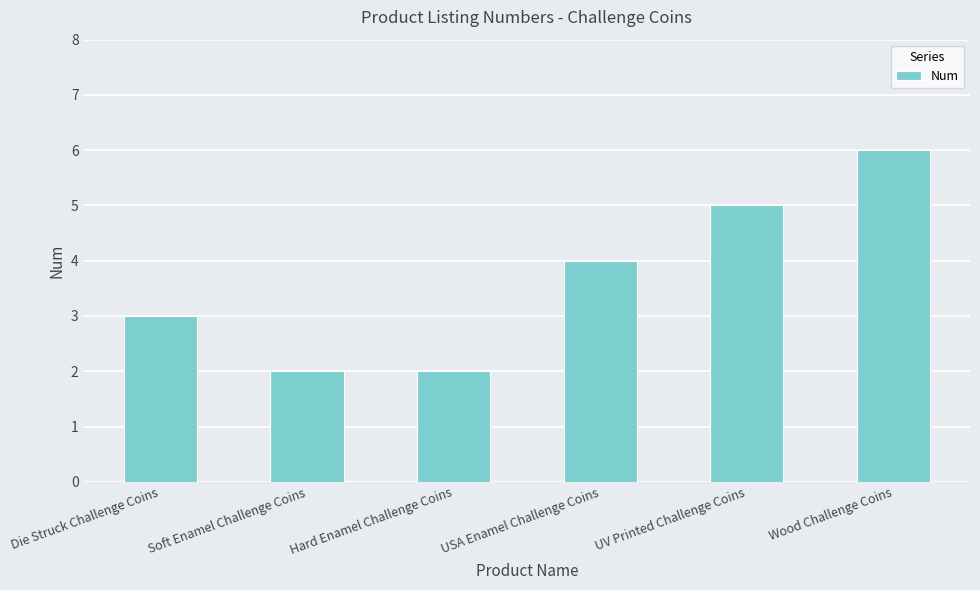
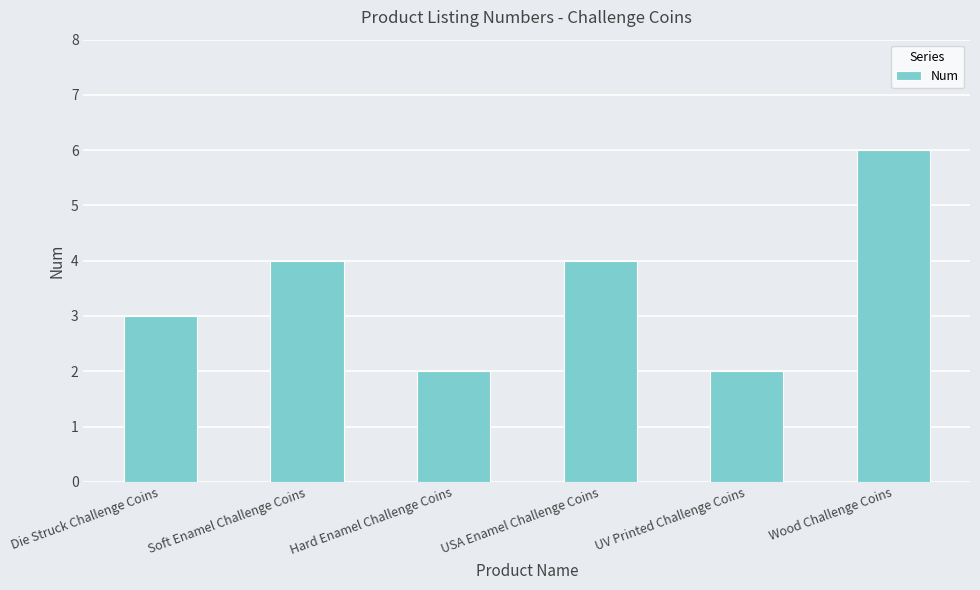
Soft Enamel Challenge Coins: 2 -> 4
UV Printed Challenge Coins: 5 -> 2
